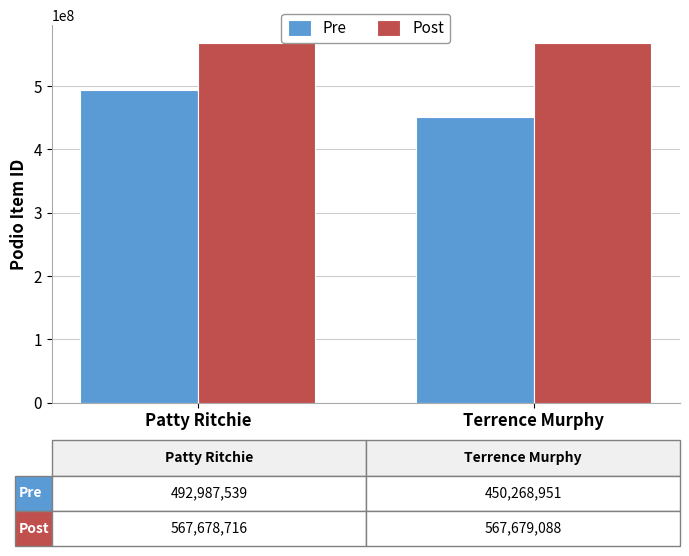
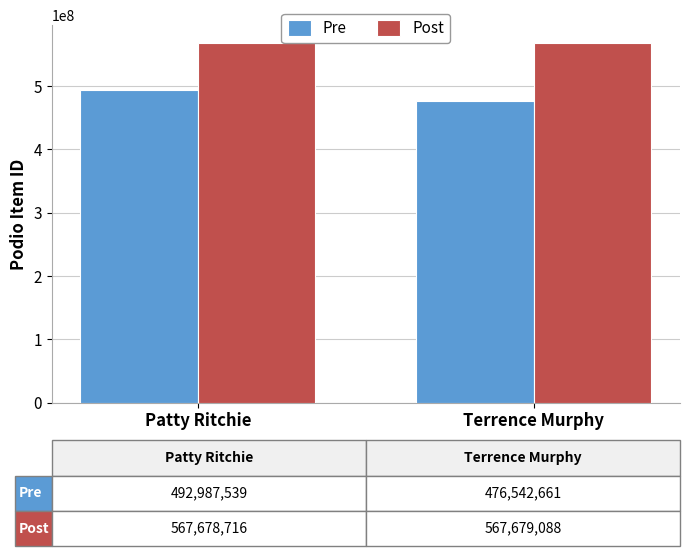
Pre, Terrence Murphy: 450,268,951 -> 476,542,661
